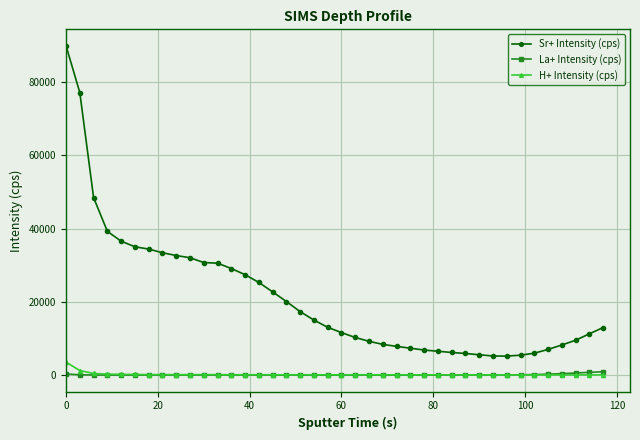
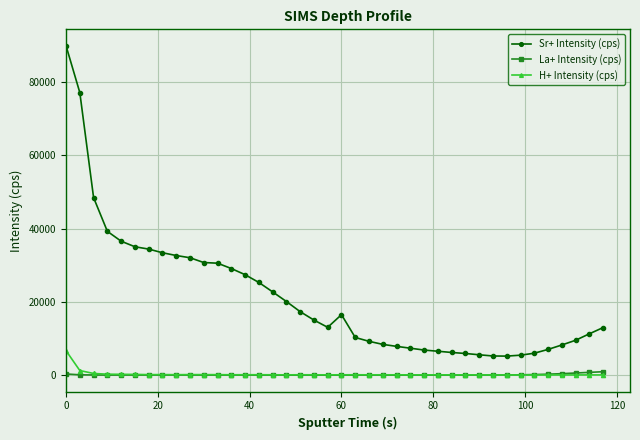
H+ Intensity (cps), 0: 4000 -> 7000
Sr+ Intensity (cps), 60: 12000 -> 17000
